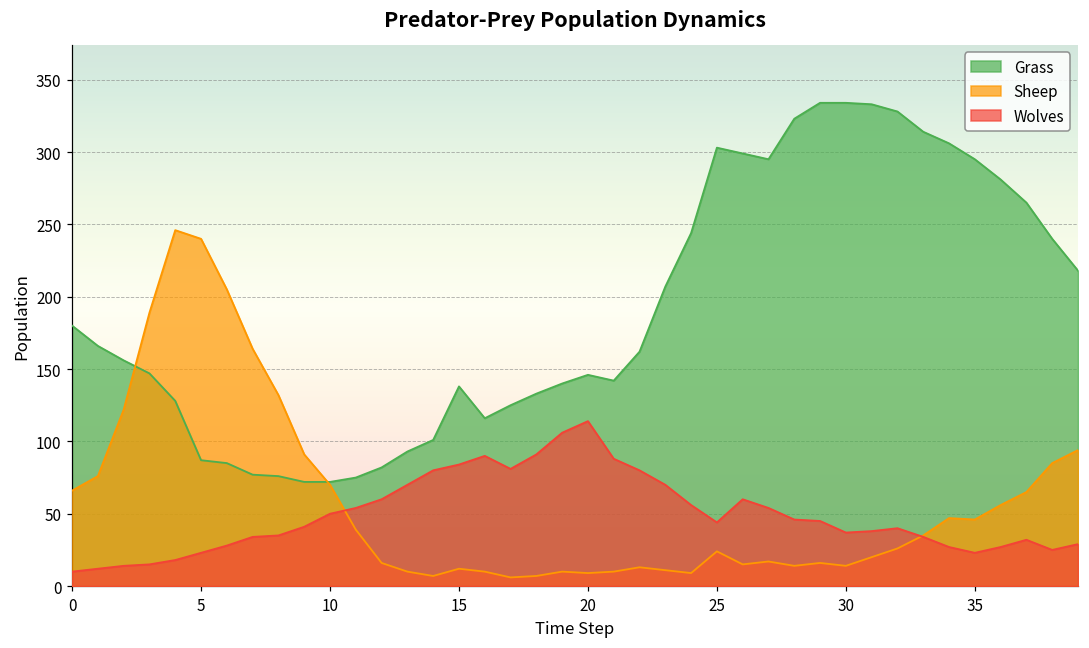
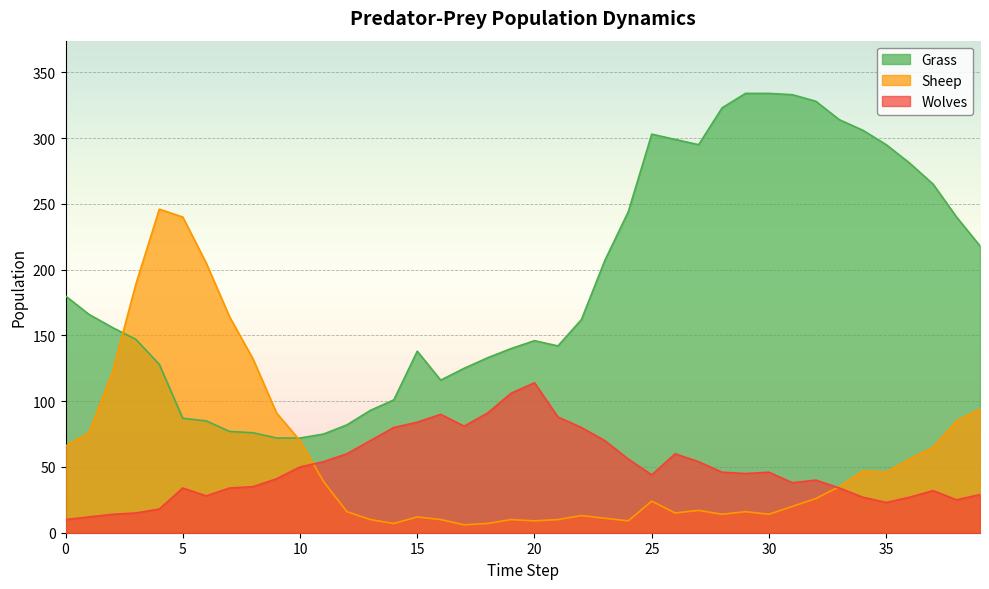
Wolves, 5: 23 -> 34
Wolves, 30: 37 -> 46
